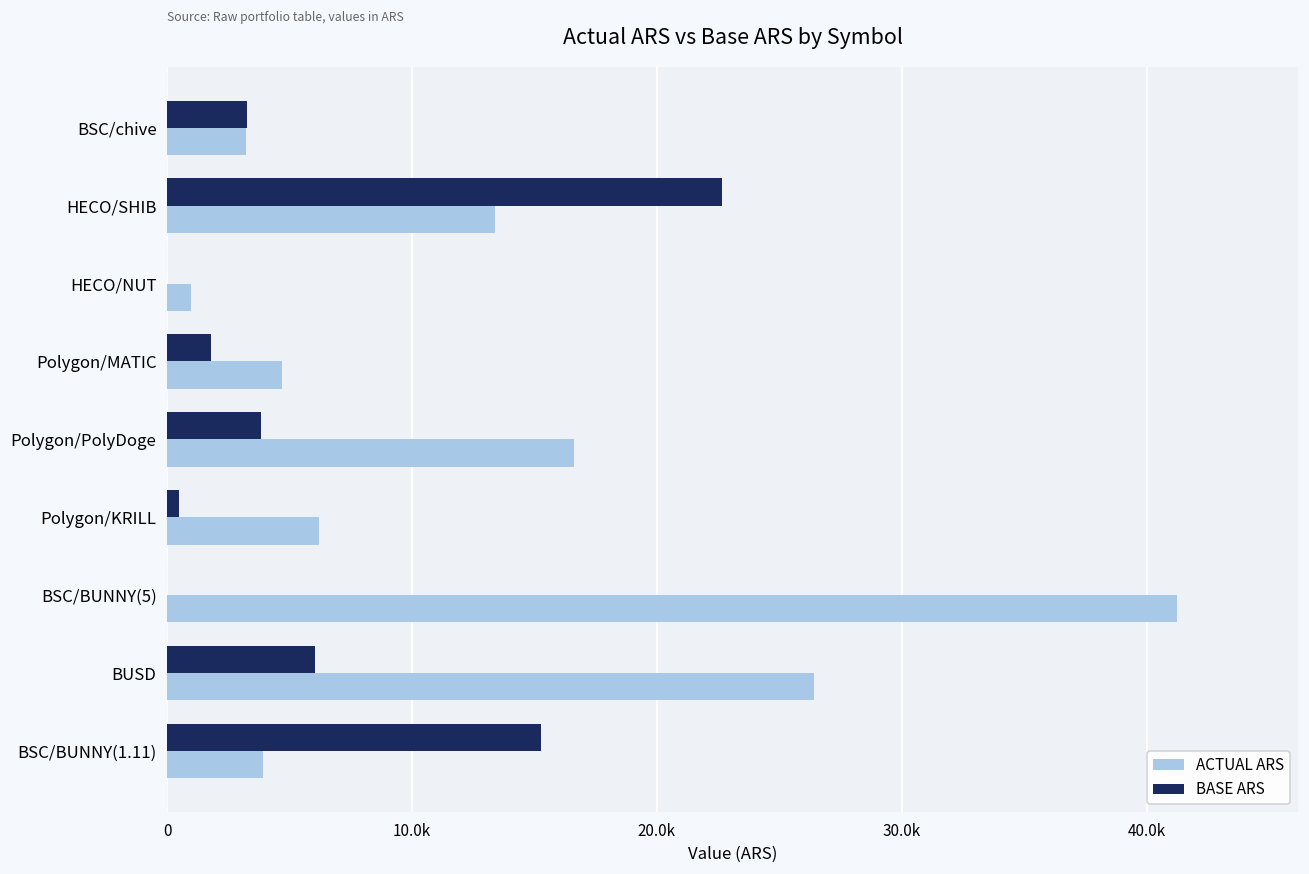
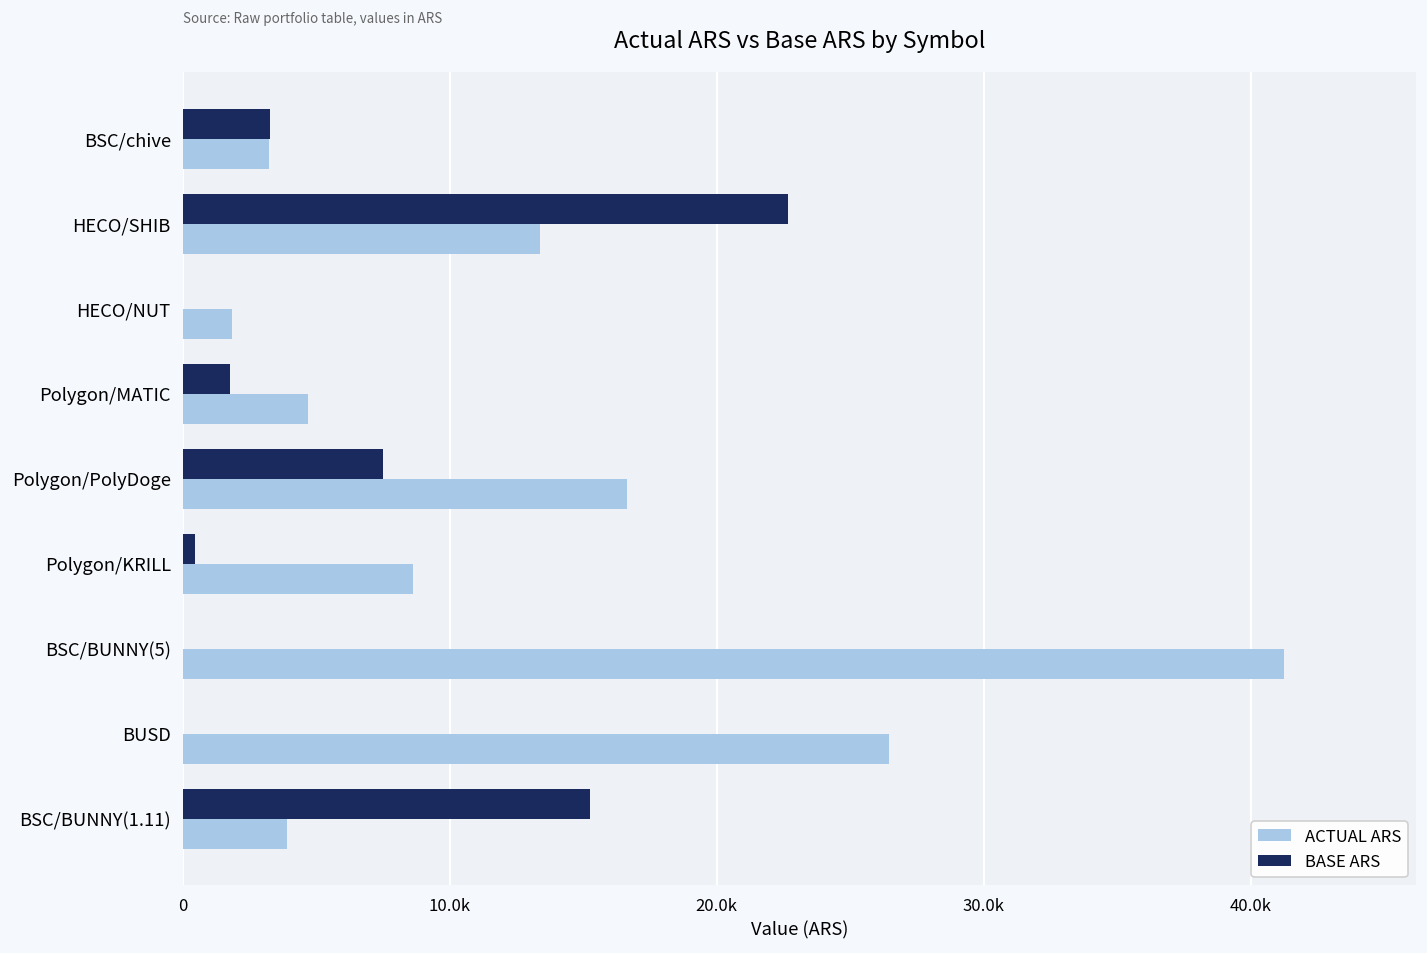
ACTUAL ARS, HECO/NUT: 1000 -> 1900
BASE ARS, Polygon/PolyDoge: 3800 -> 7500
ACTUAL ARS, Polygon/KRILL: 6200 -> 8600
BASE ARS, BUSD: 6000 -> 0
